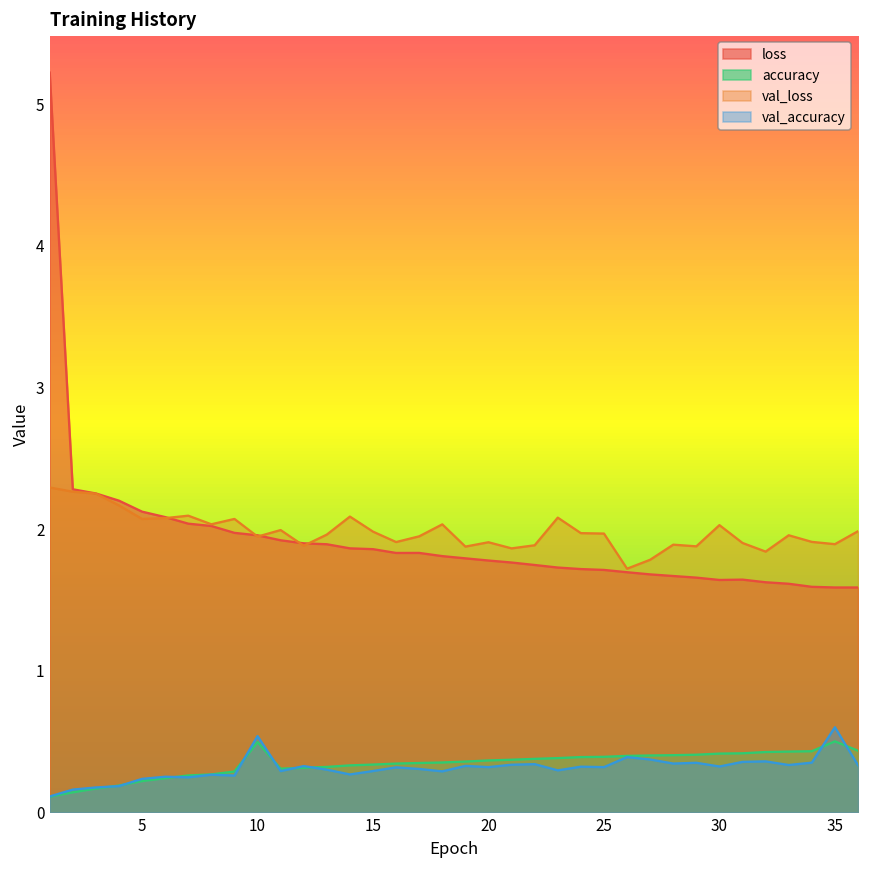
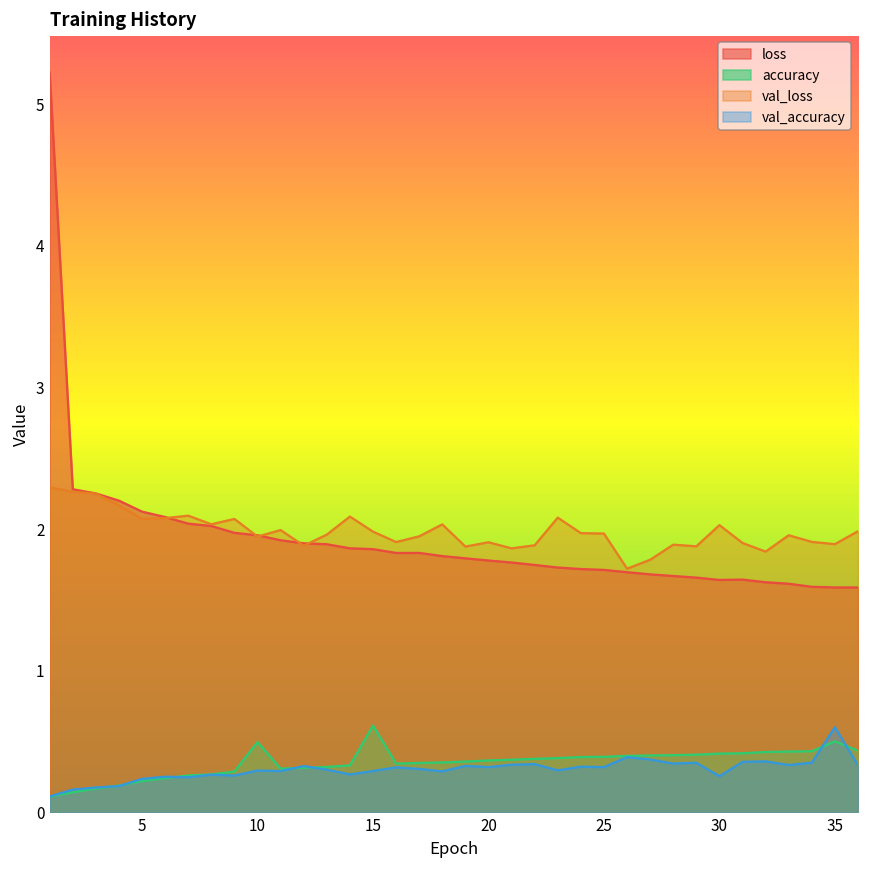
val_accuracy, 10: 0.54 -> 0.30
accuracy, 15: 0.34 -> 0.61
val_accuracy, 30: 0.32 -> 0.26
